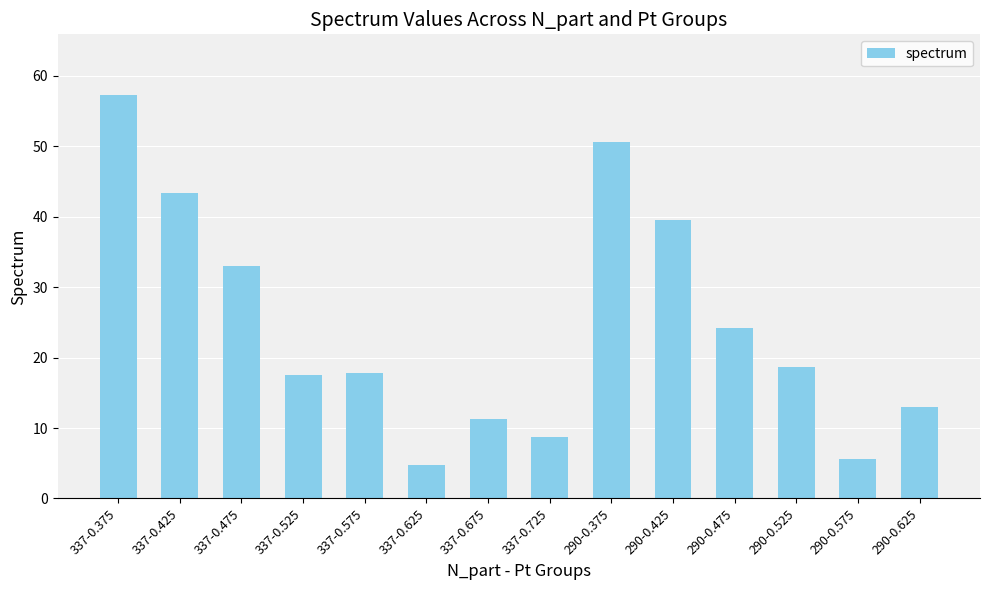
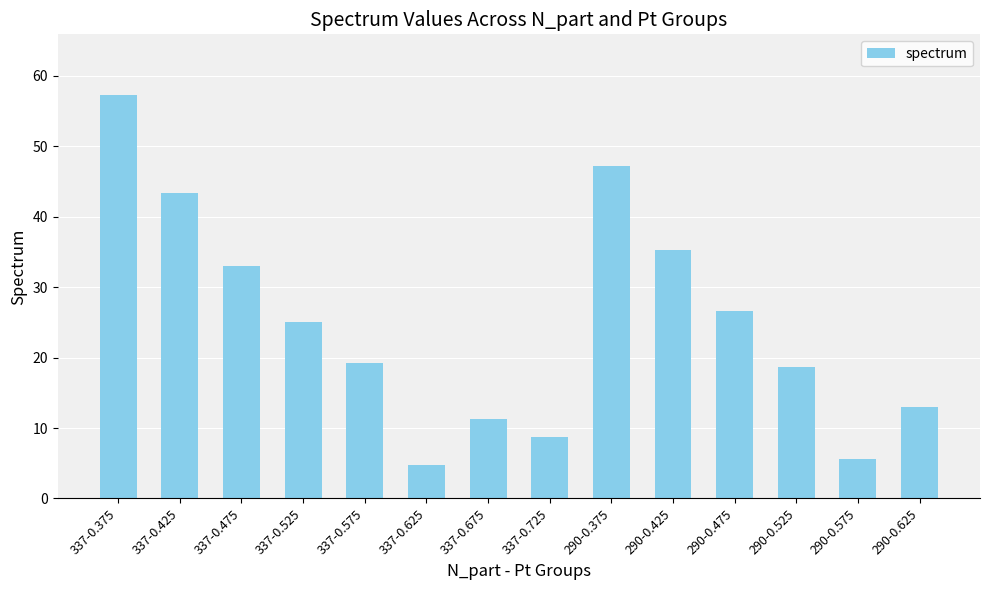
337-0.525: 18 -> 25
337-0.575: 18 -> 19
290-0.375: 51 -> 47
290-0.425: 40 -> 35
290-0.475: 24 -> 27
